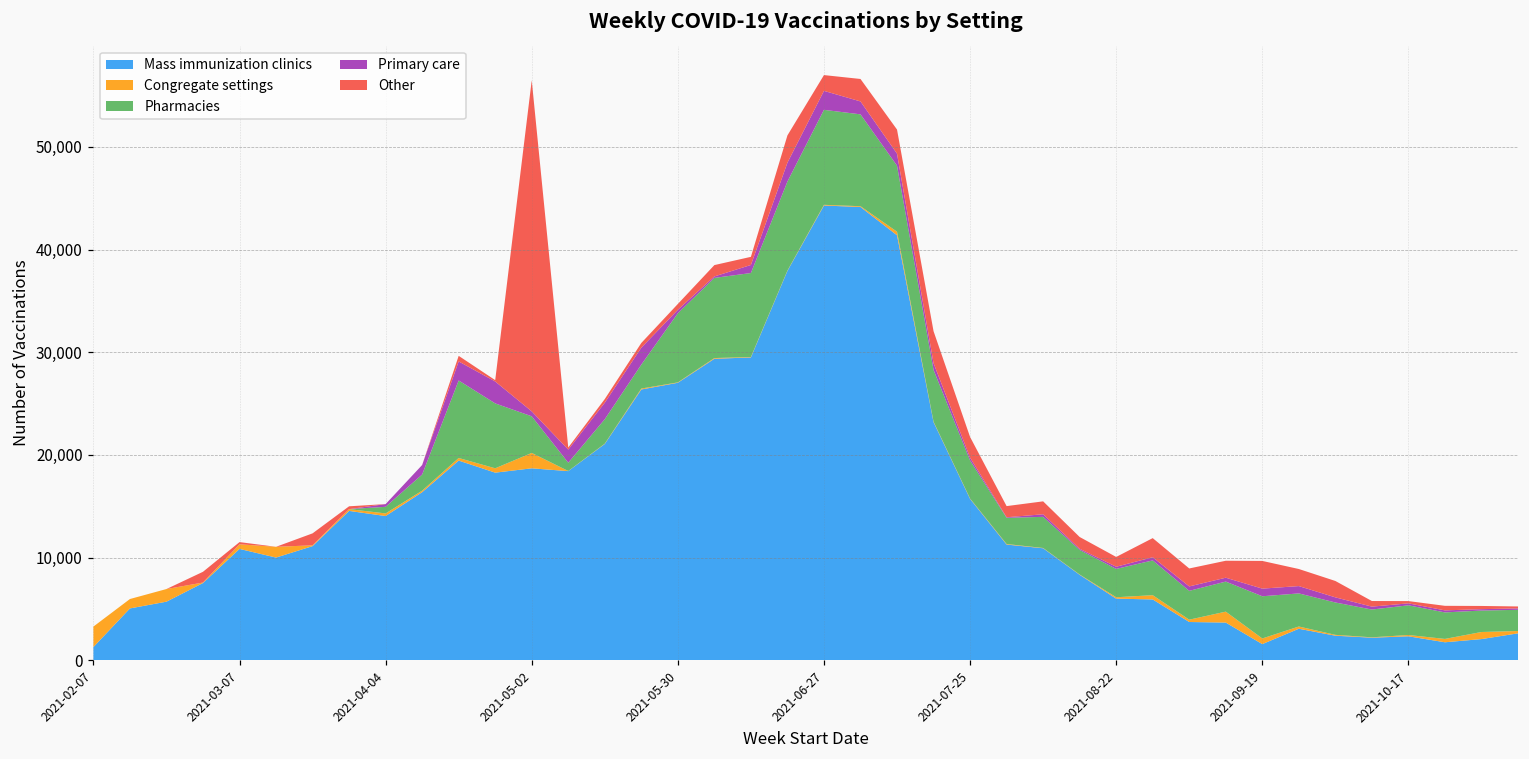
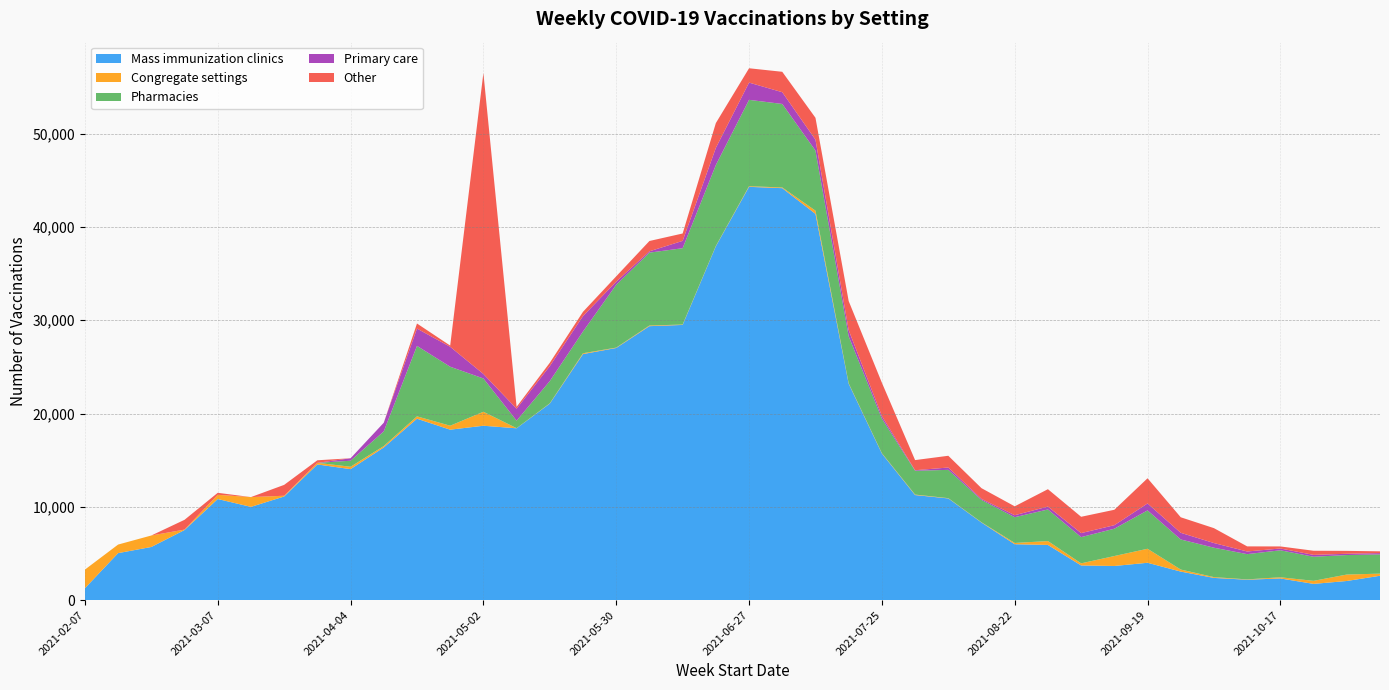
Other, 2021-07-25: 2,000 -> 4,000
Mass immunization clinics, 2021-09-19: 2,000 -> 4,000
Congregate settings, 2021-09-19: 1,000 -> 2,000
